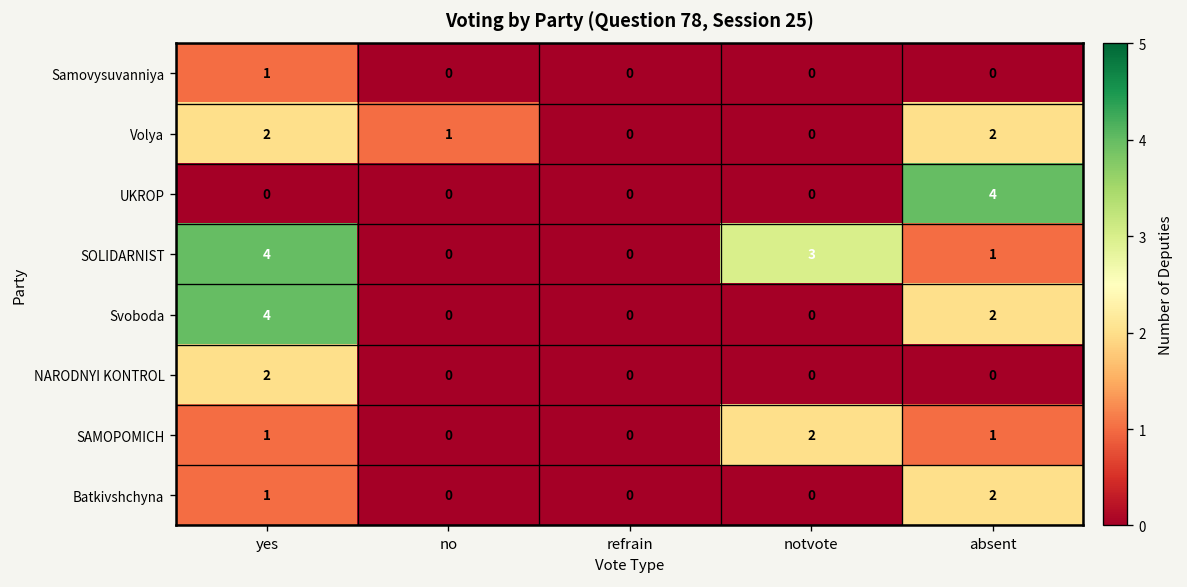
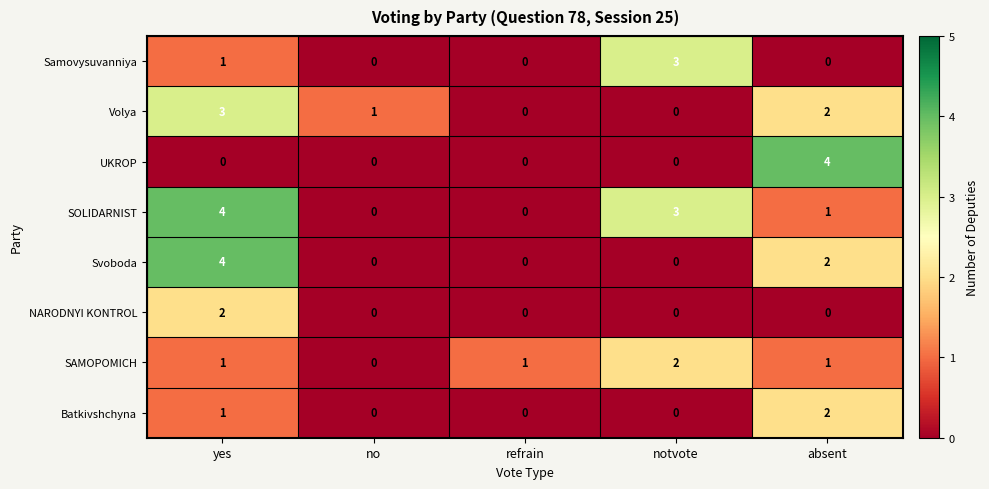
Samovysuvanniya, notvote: 0 -> 3
Volya, yes: 2 -> 3
SAMOPOMICH, refrain: 0 -> 1
